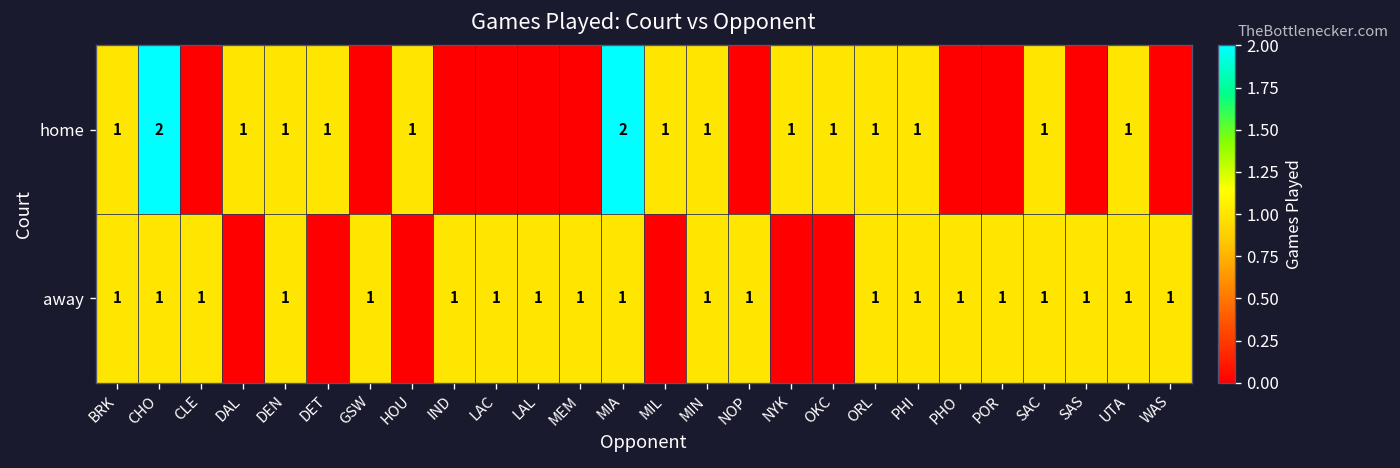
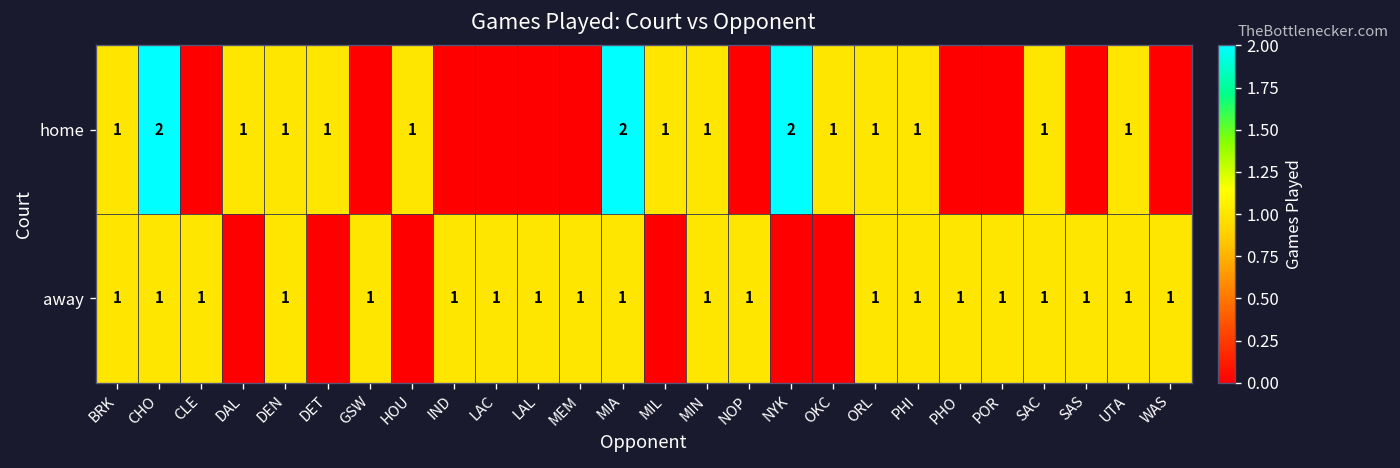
home, NYK: 1 -> 2
